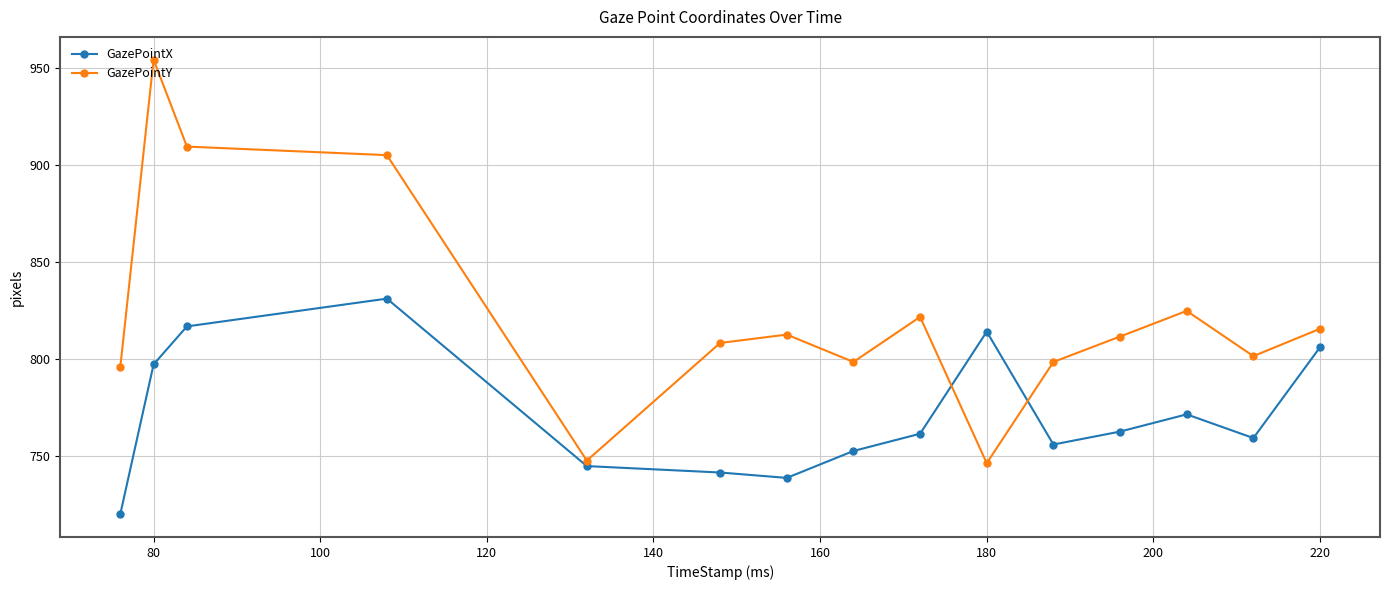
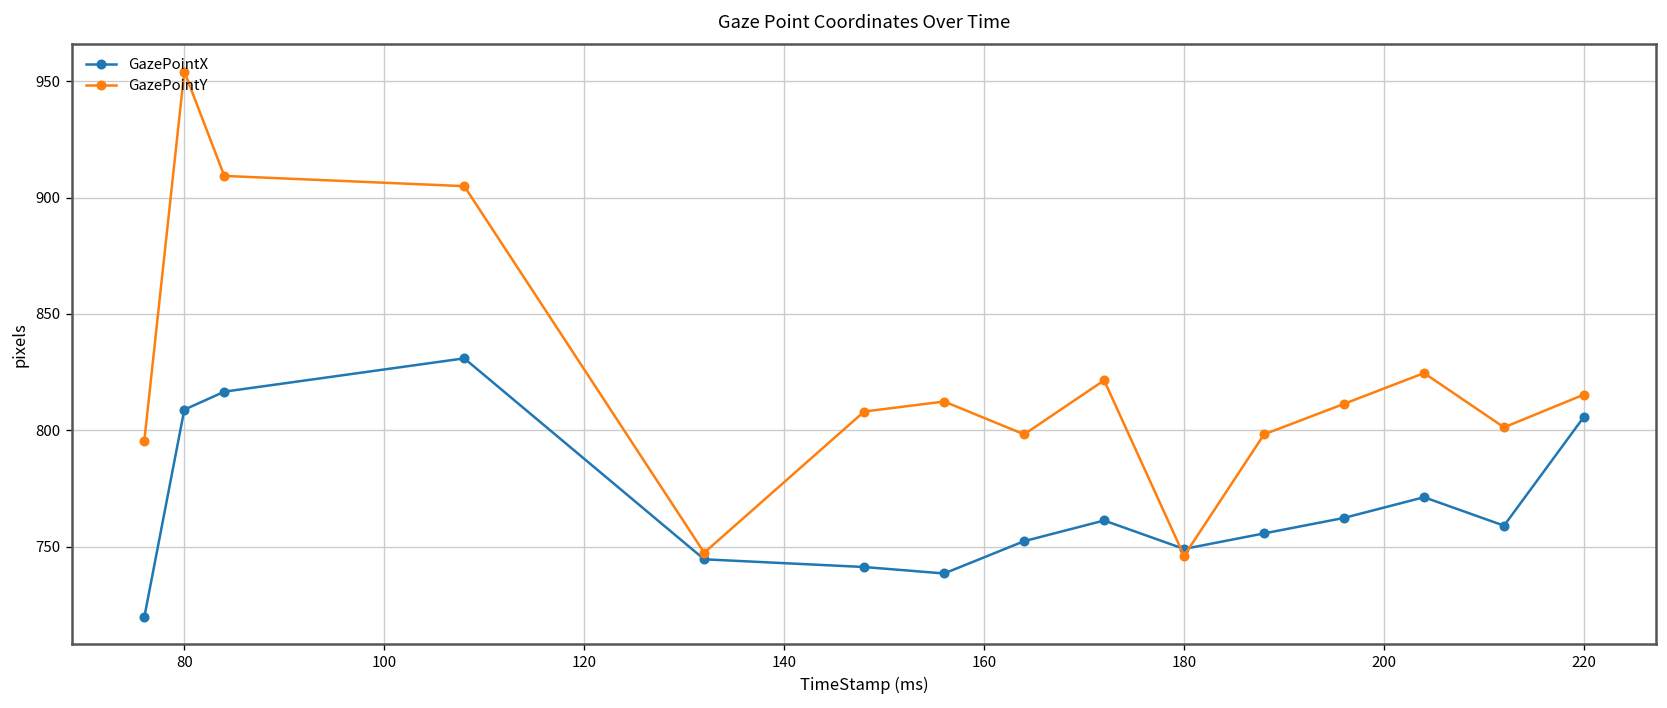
GazePointX, 80: 797 -> 809
GazePointX, 180: 814 -> 749
